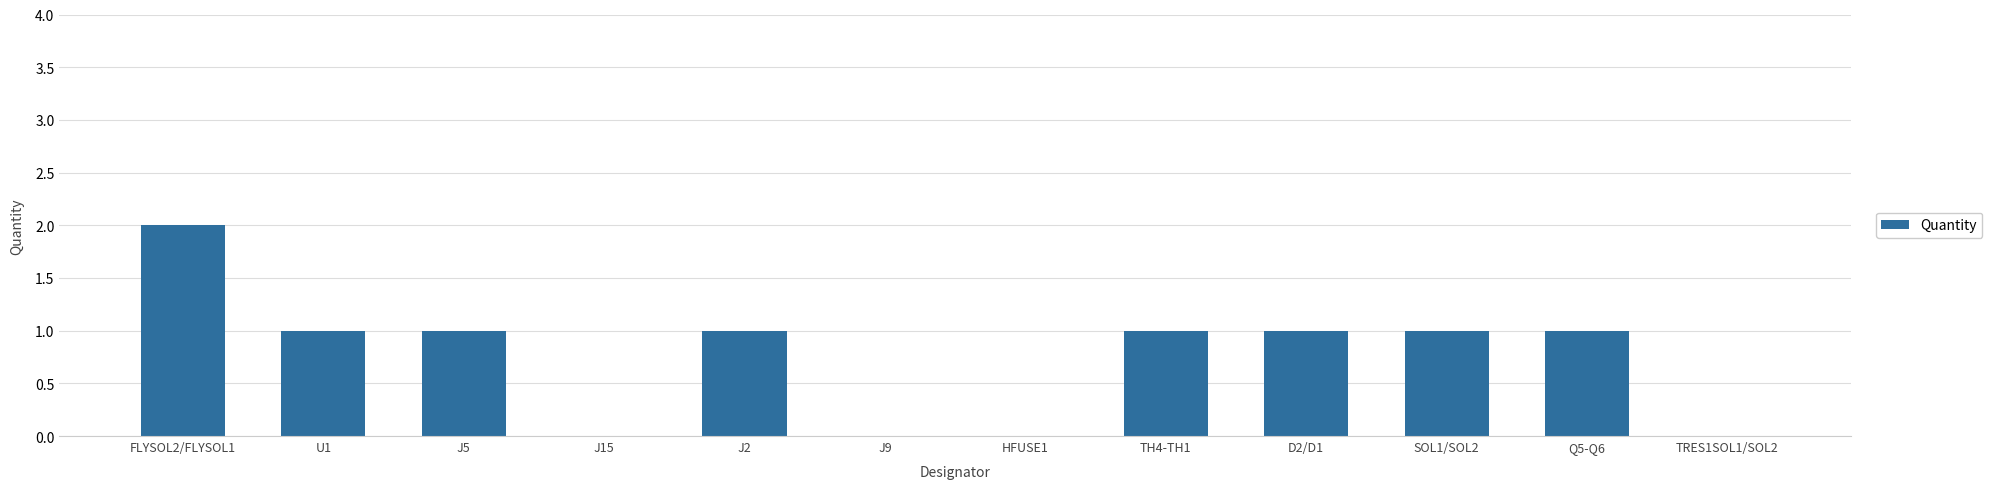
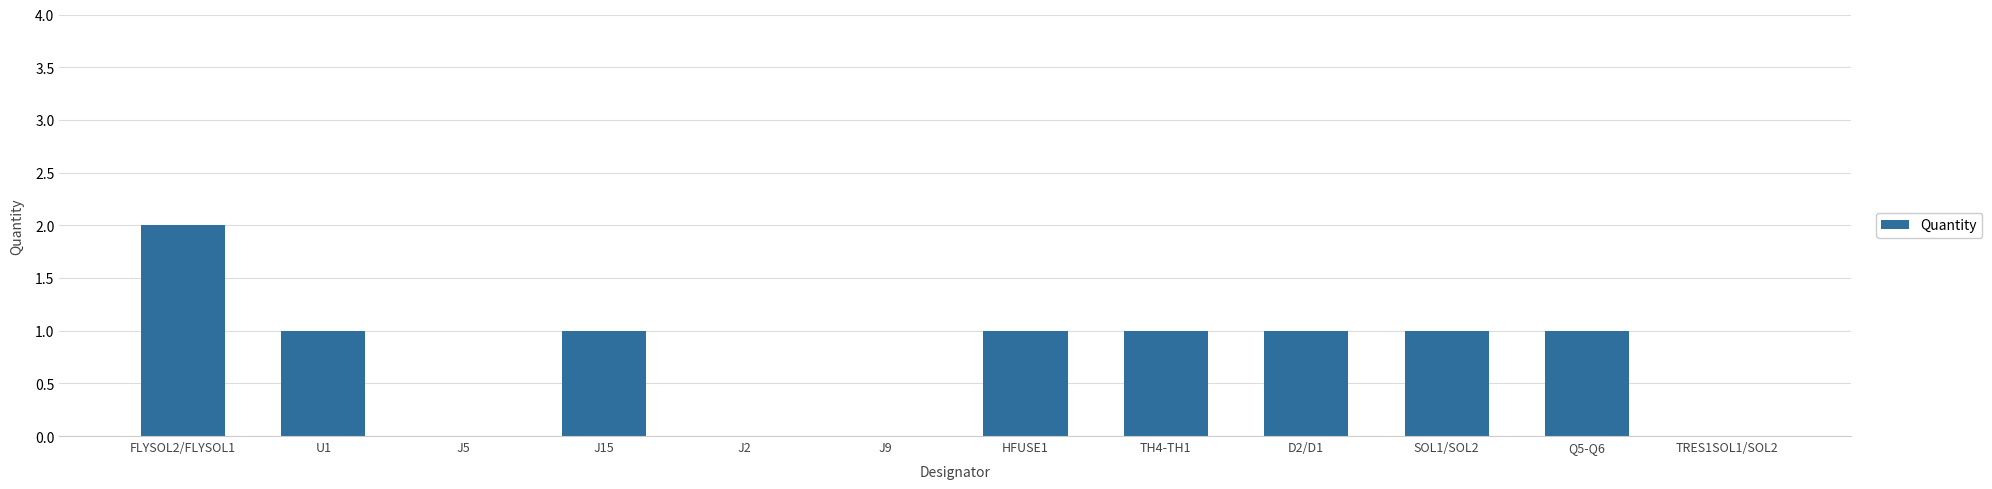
J5: 1 -> 0
J15: 0 -> 1
J2: 1 -> 0
HFUSE1: 0 -> 1
